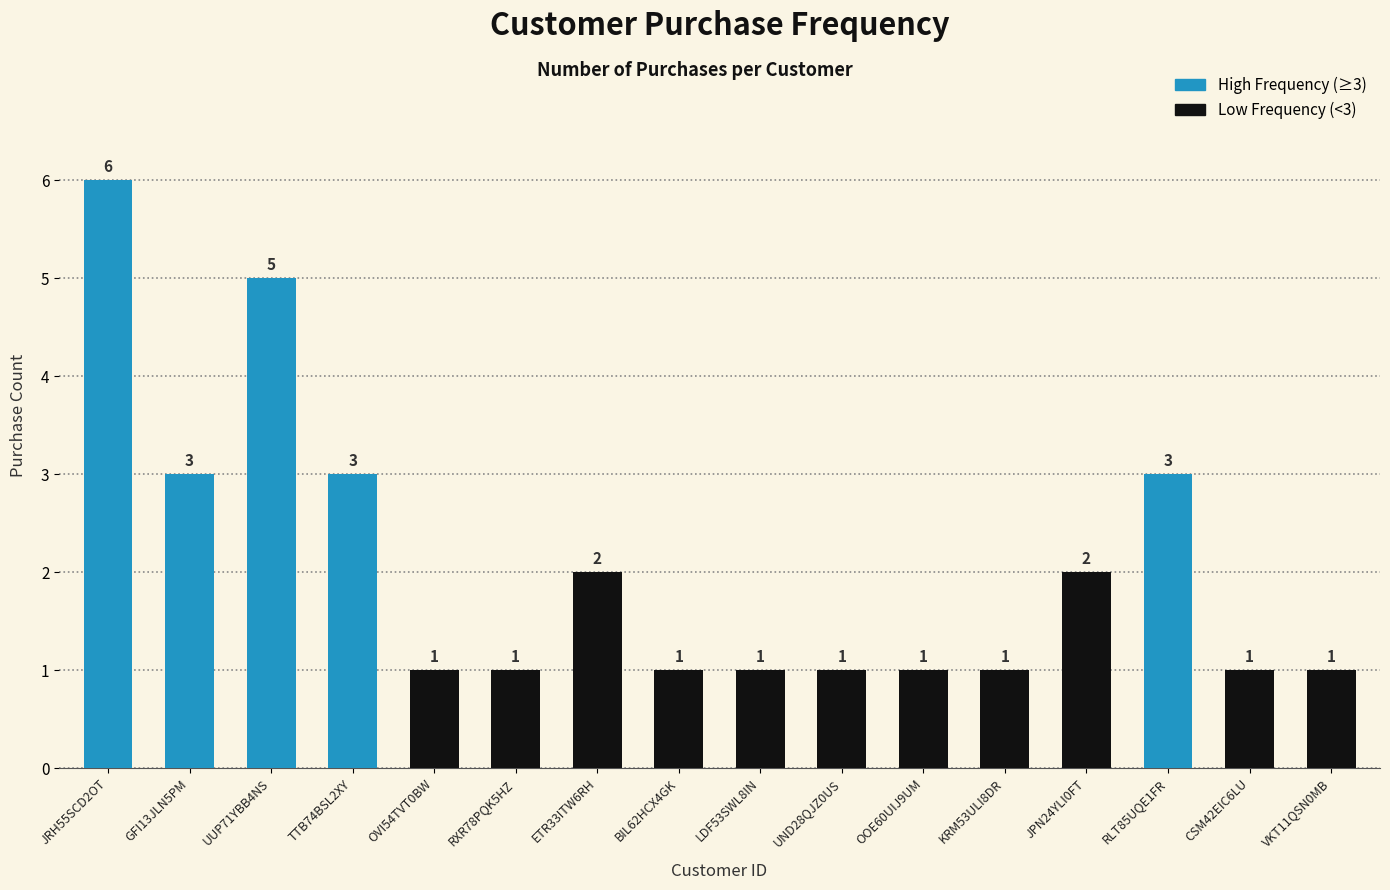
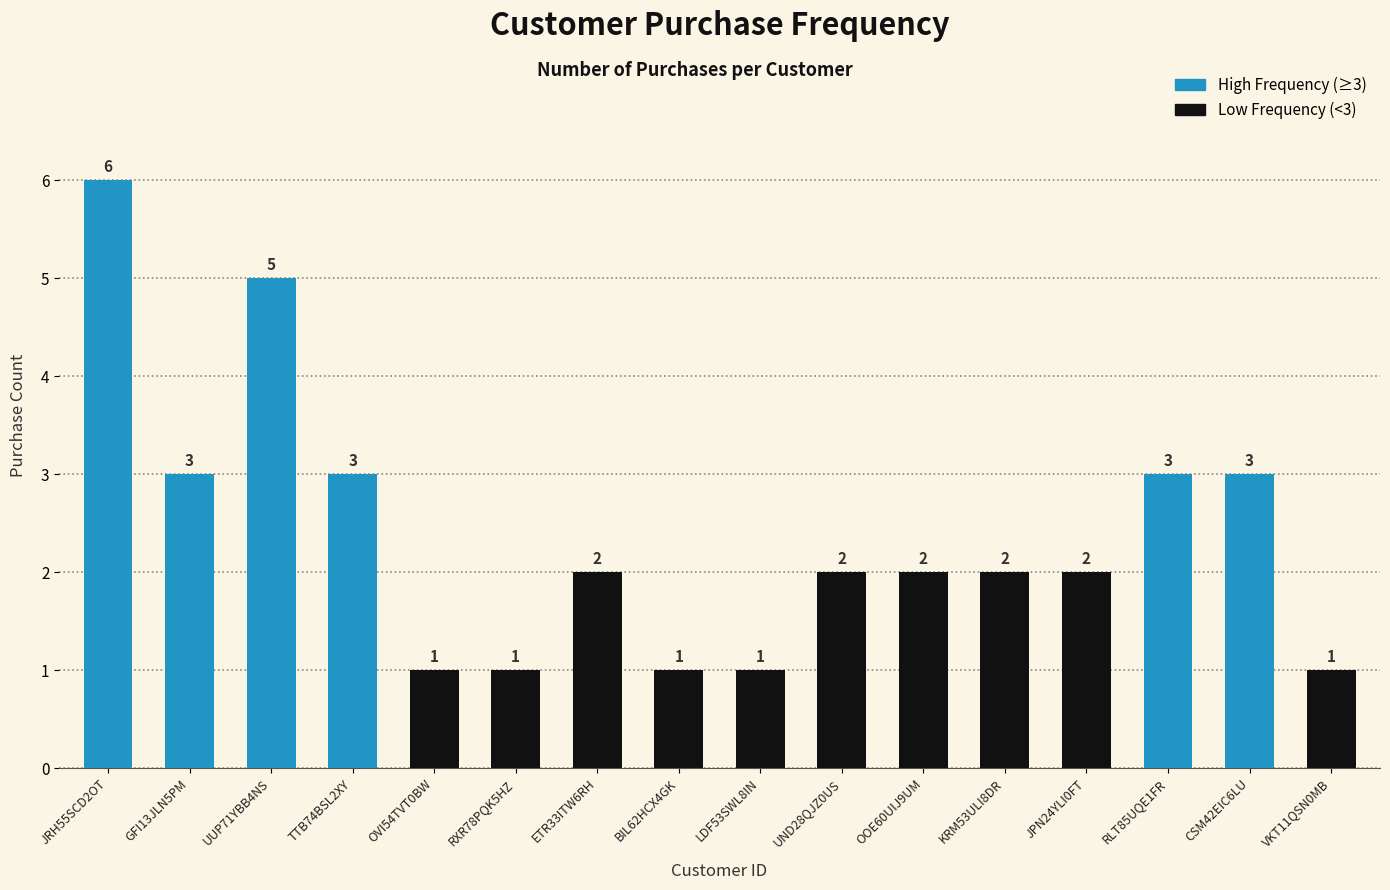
UND28QJZ0US: 1 -> 2
OOE60UIJ9UM: 1 -> 2
KRM53ULI8DR: 1 -> 2
CSM42EIC6LU: 1 -> 3
